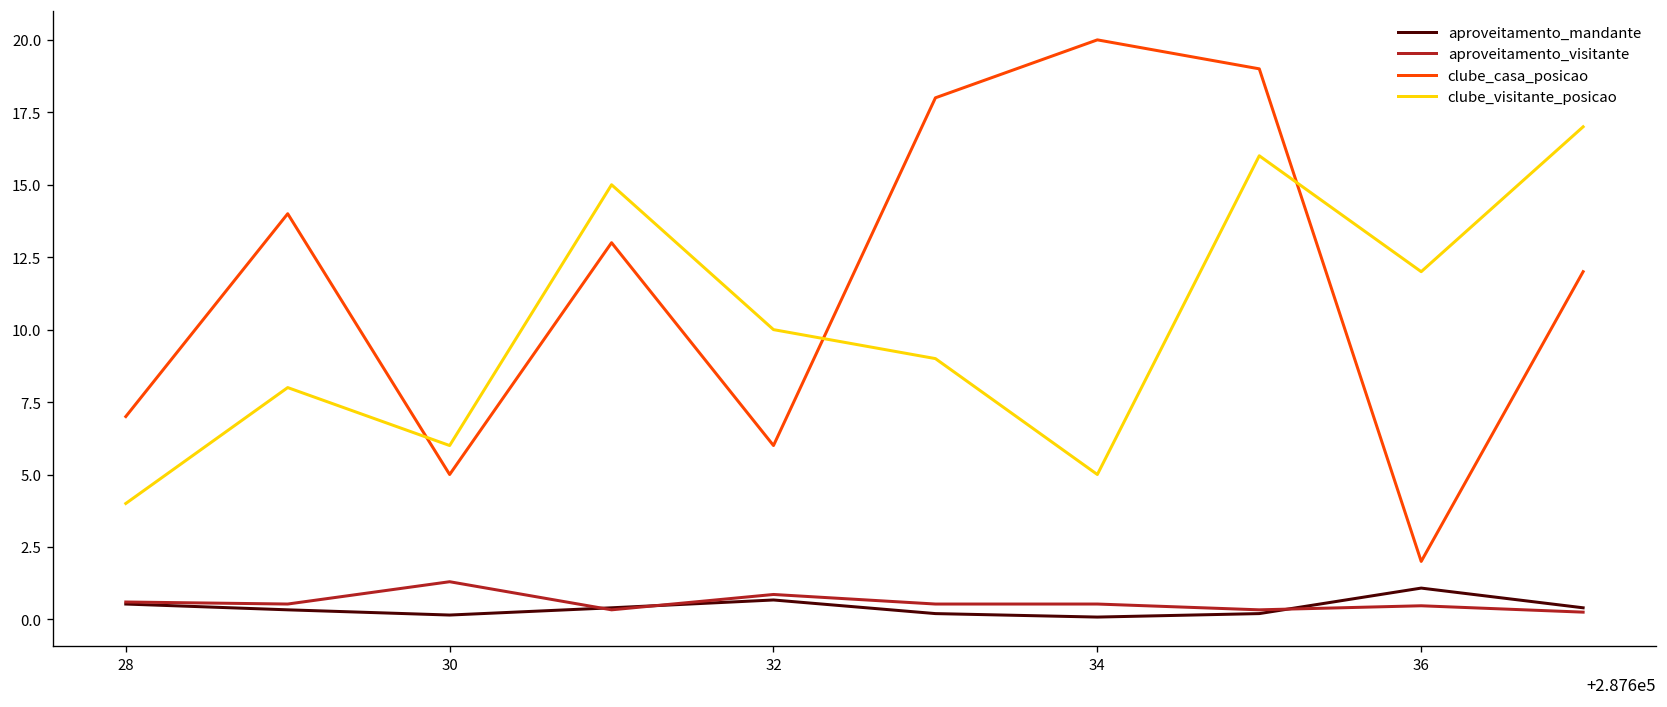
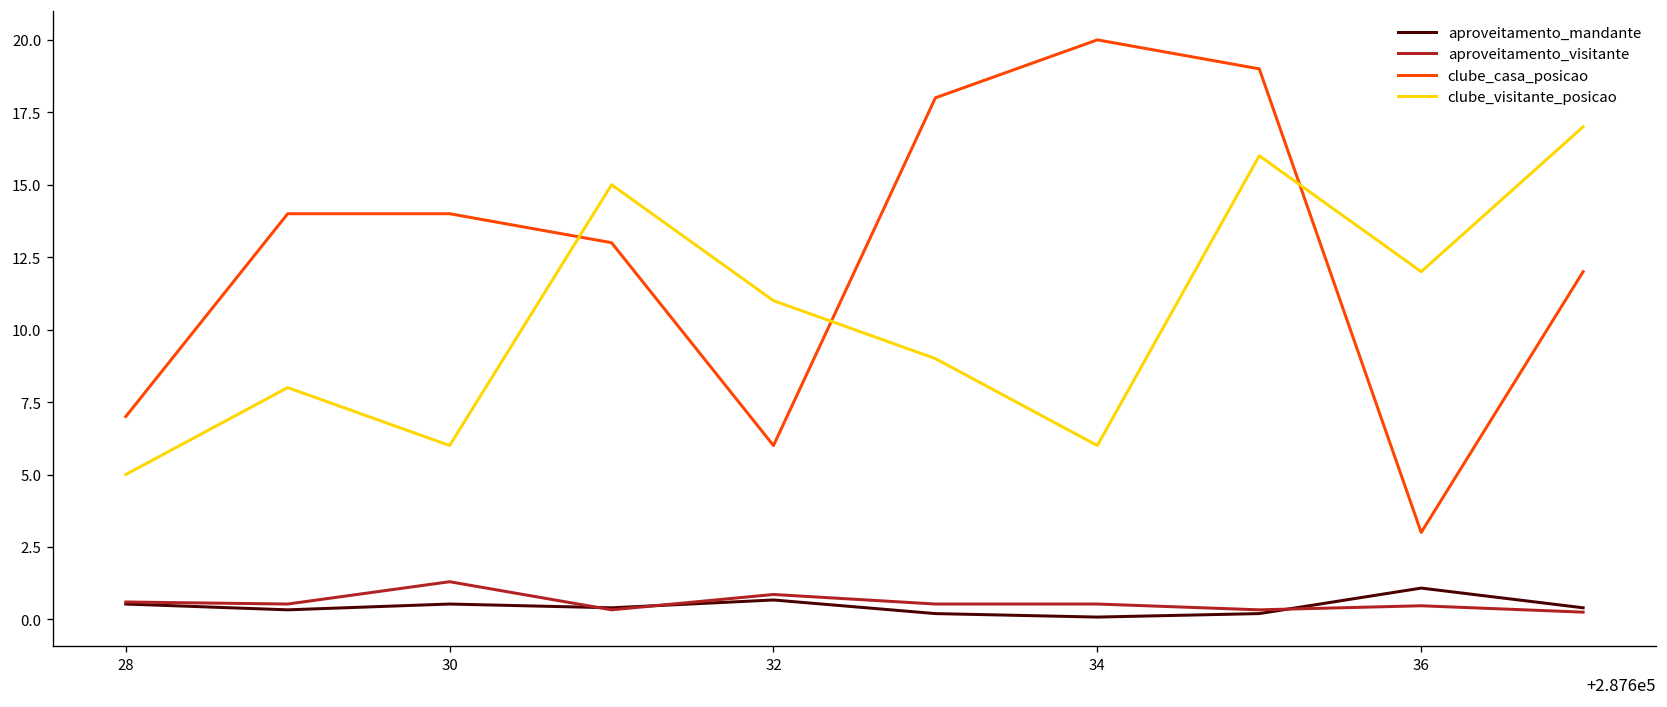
clube_visitante_posicao, 28: 4 -> 5
aproveitamento_mandante, 30: 0.2 -> 0.5
clube_casa_posicao, 30: 5 -> 14
clube_visitante_posicao, 32: 10 -> 11
clube_visitante_posicao, 34: 5 -> 6
clube_casa_posicao, 36: 2 -> 3
